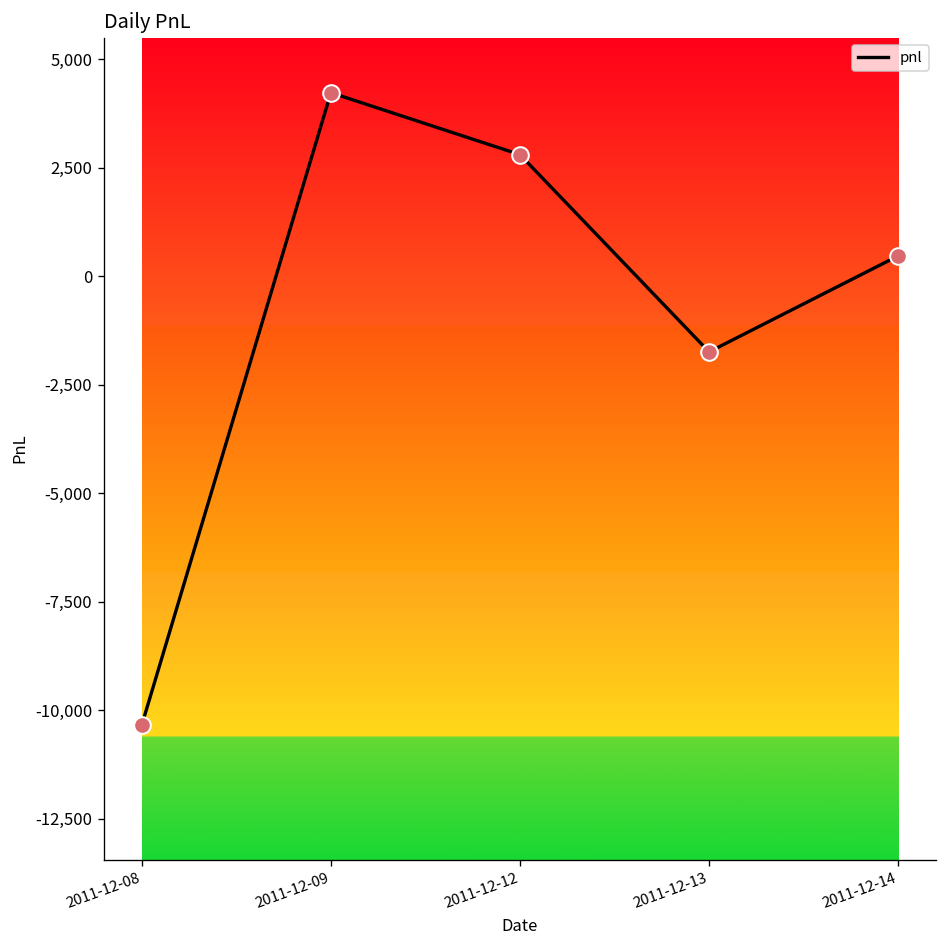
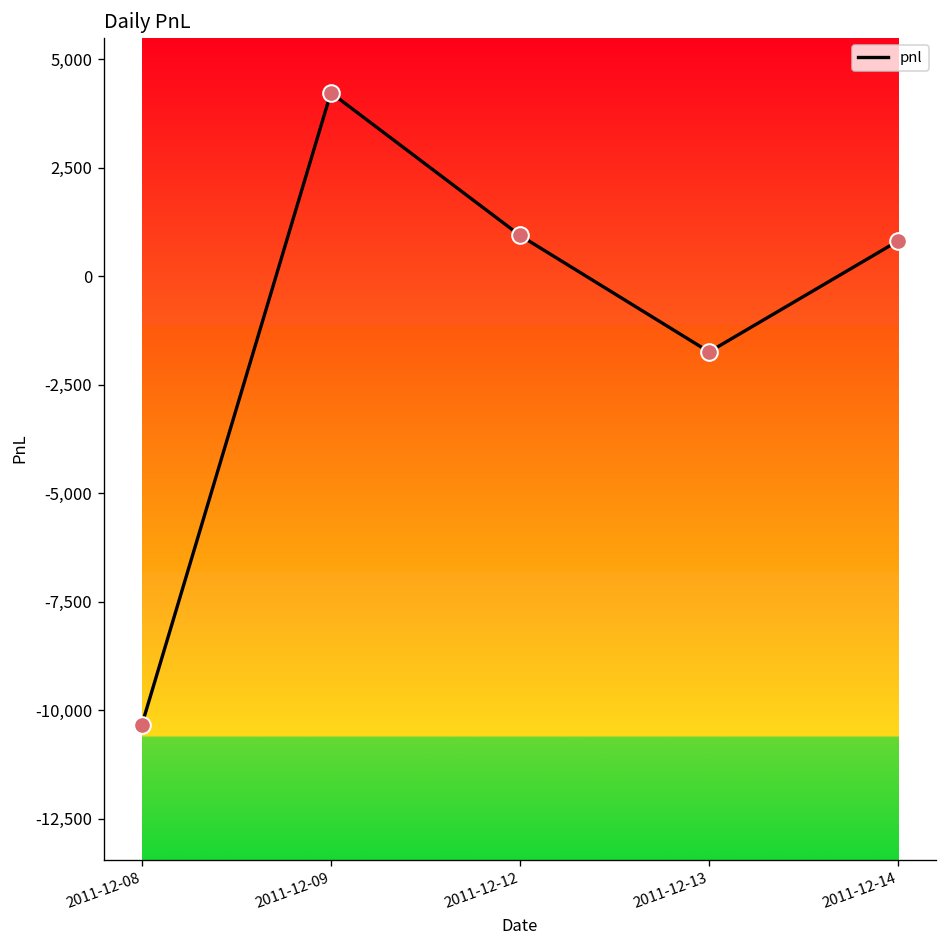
2011-12-12: 2,800 -> 900
2011-12-14: 500 -> 800
